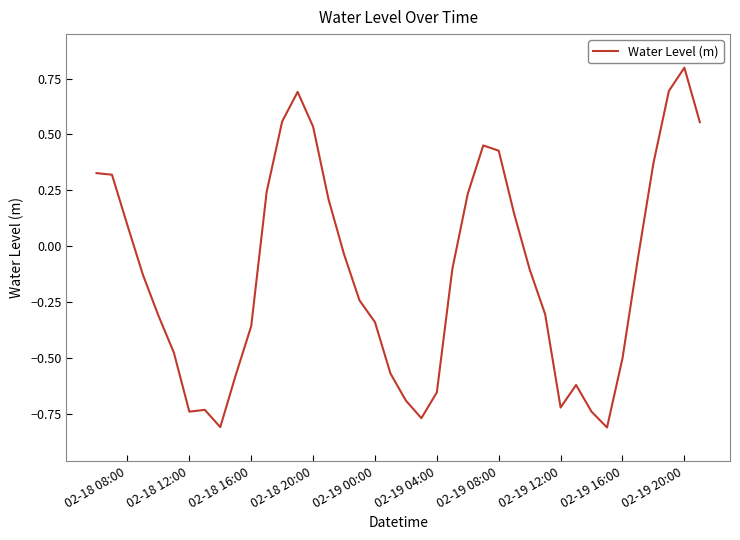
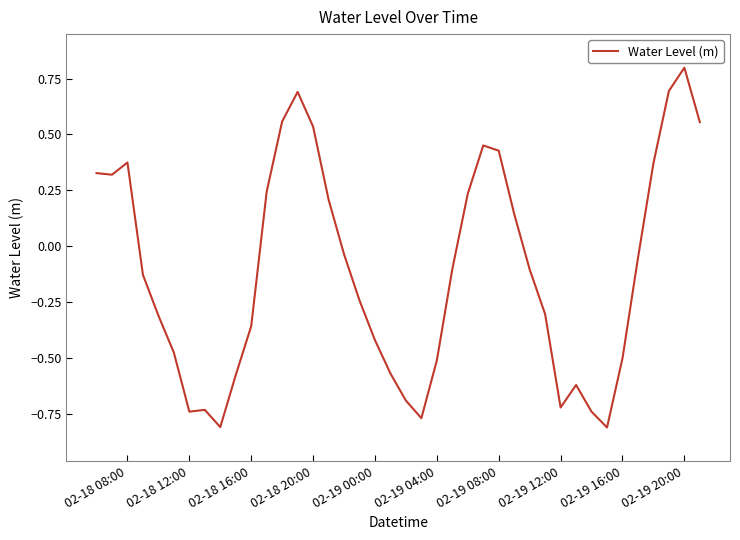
02-18 08:00: 0.09 -> 0.37
02-19 00:00: -0.34 -> -0.42
02-19 04:00: -0.65 -> -0.51
